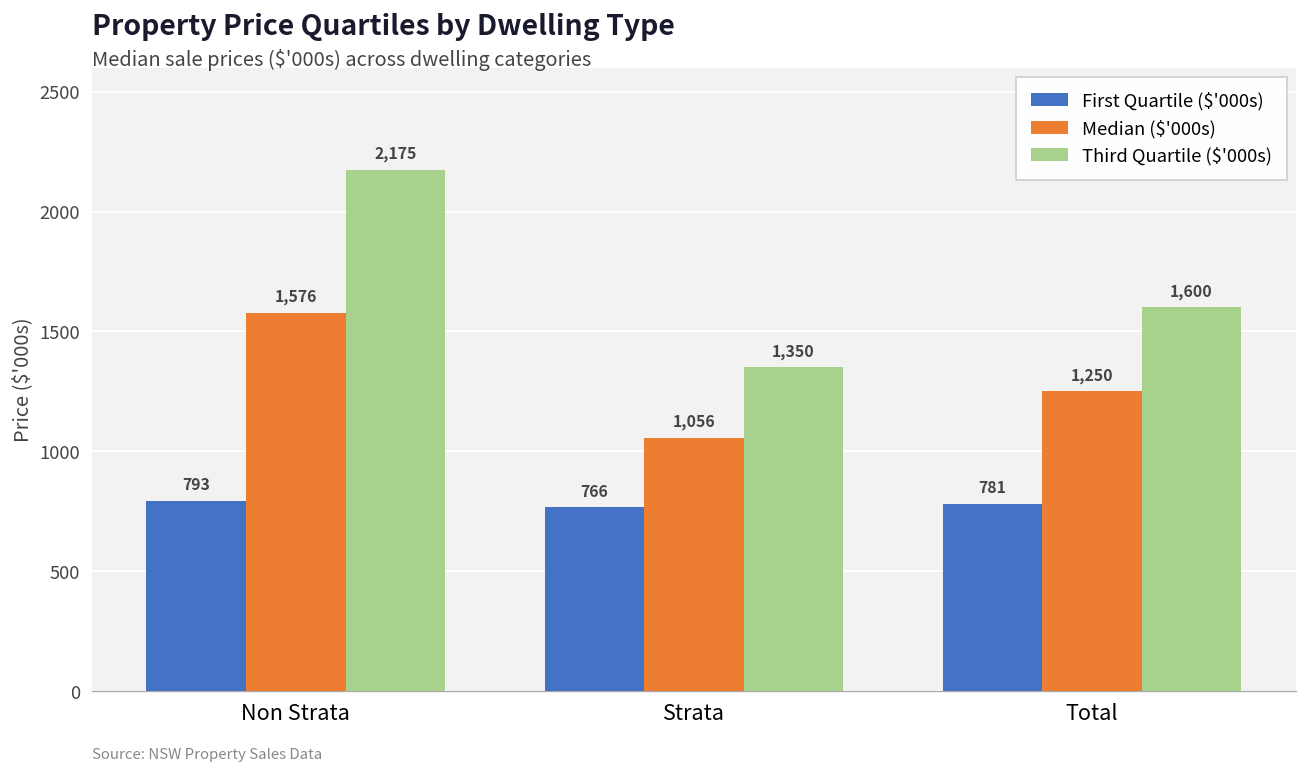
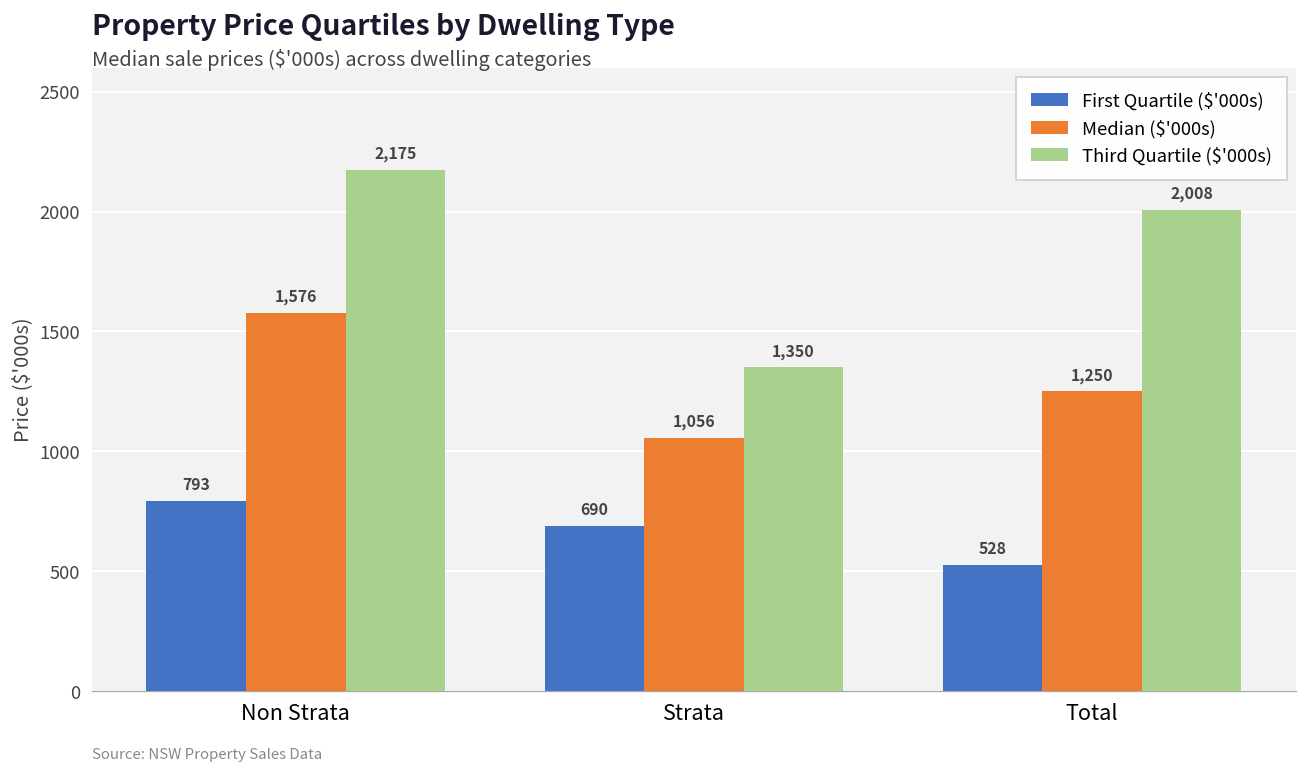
First Quartile ($'000s), Strata: 766 -> 690
First Quartile ($'000s), Total: 781 -> 528
Third Quartile ($'000s), Total: 1,600 -> 2,008
